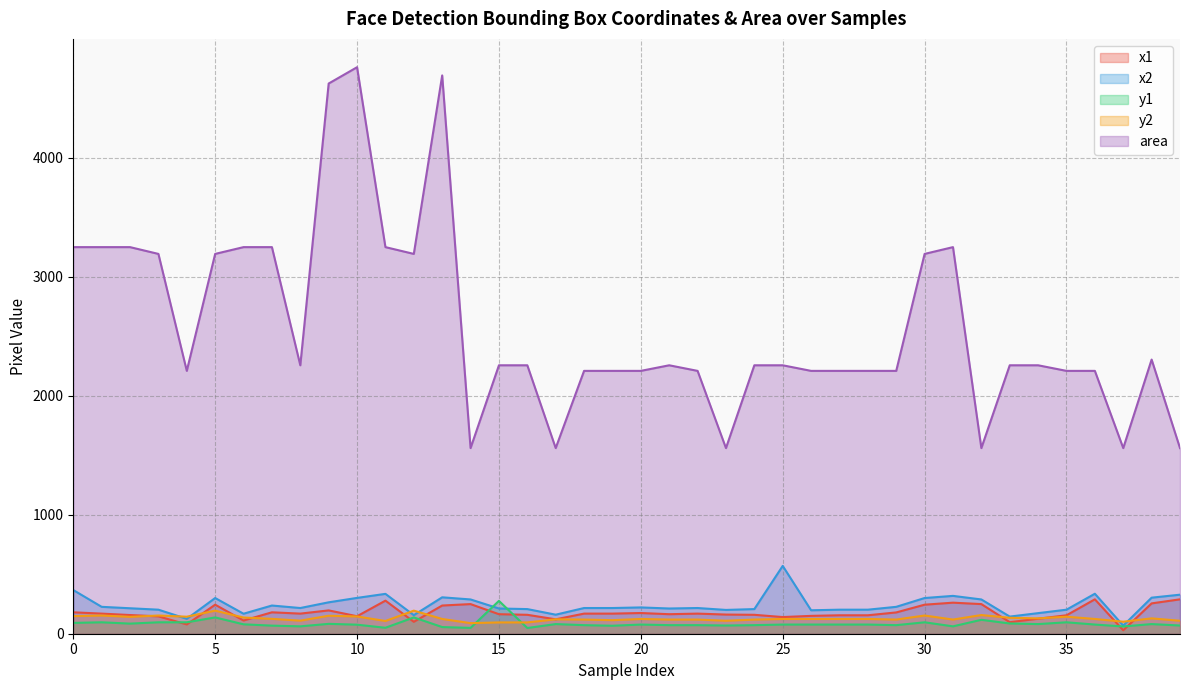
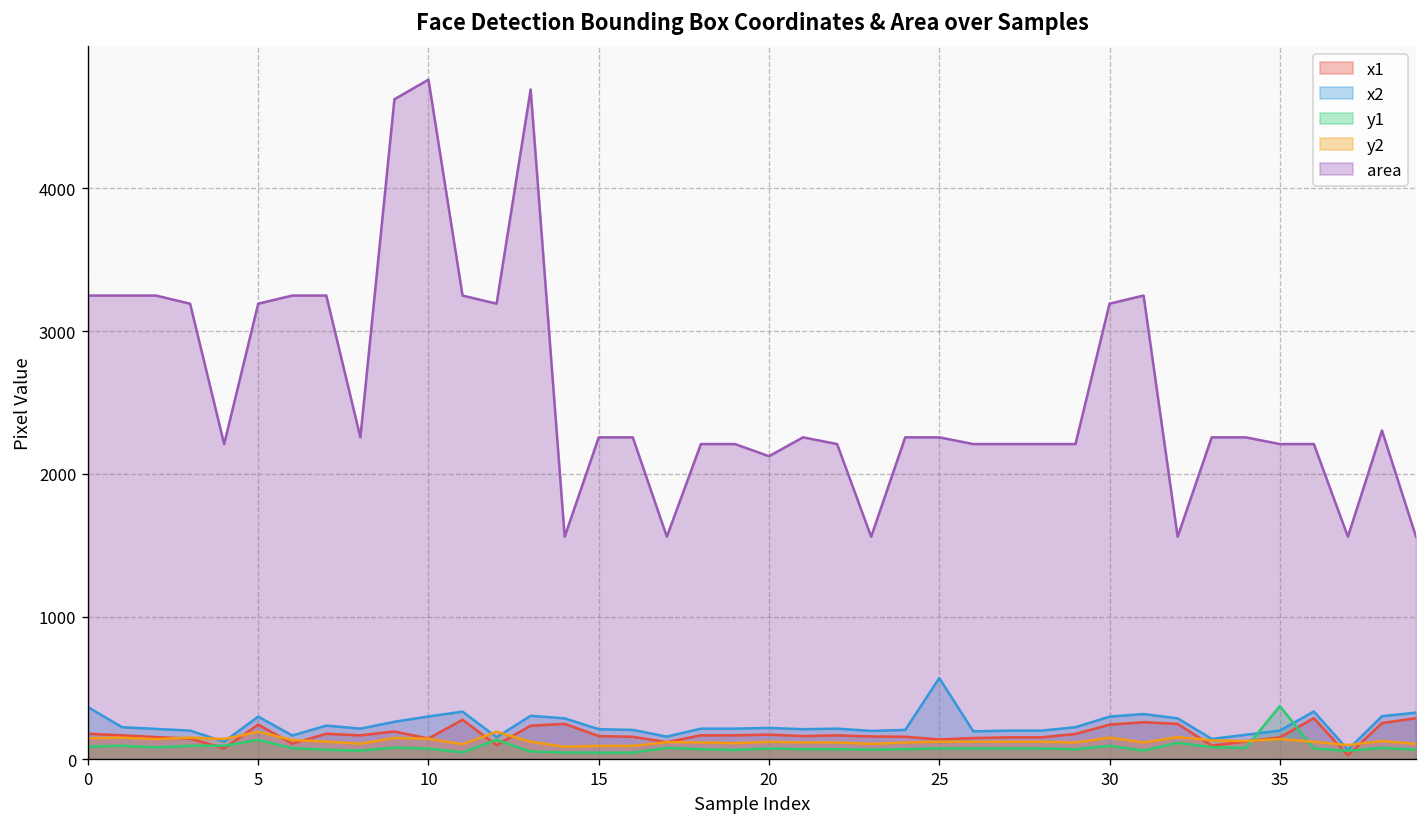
y1, 15: 280 -> 50
area, 20: 2210 -> 2120
y1, 35: 100 -> 370
